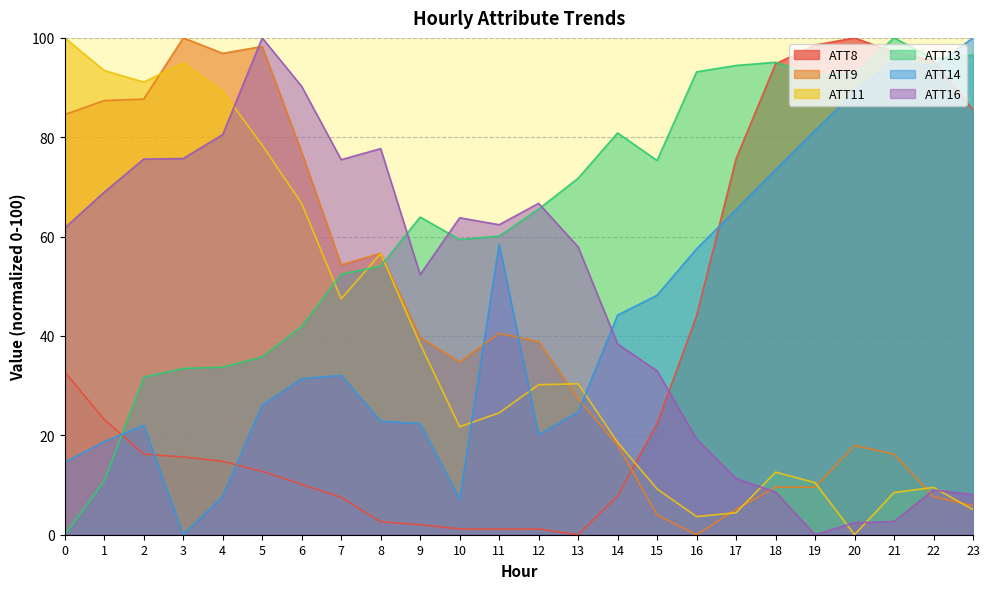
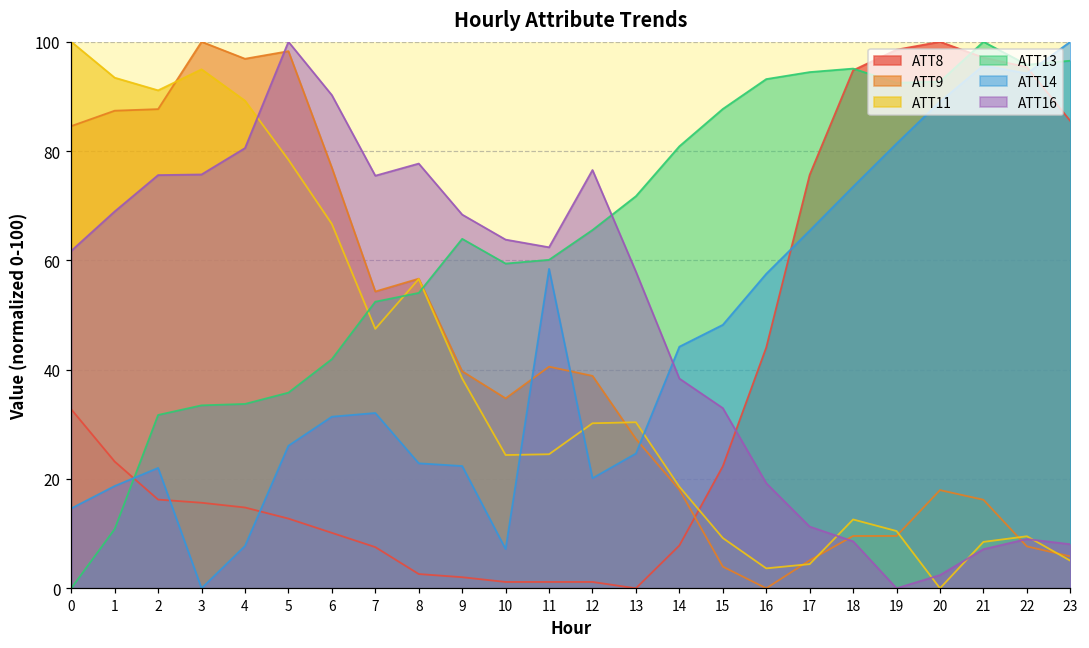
ATT16, 9: 52 -> 68
ATT11, 10: 22 -> 24
ATT16, 12: 67 -> 77
ATT13, 15: 75 -> 88
ATT16, 21: 3 -> 7
